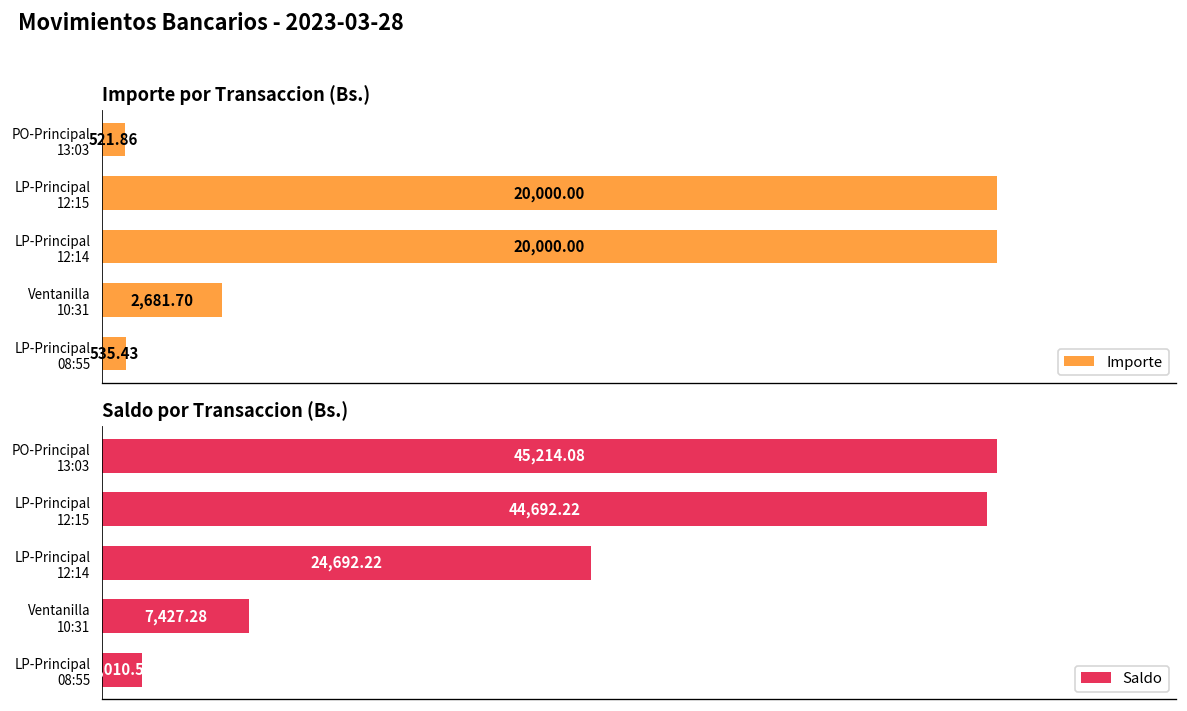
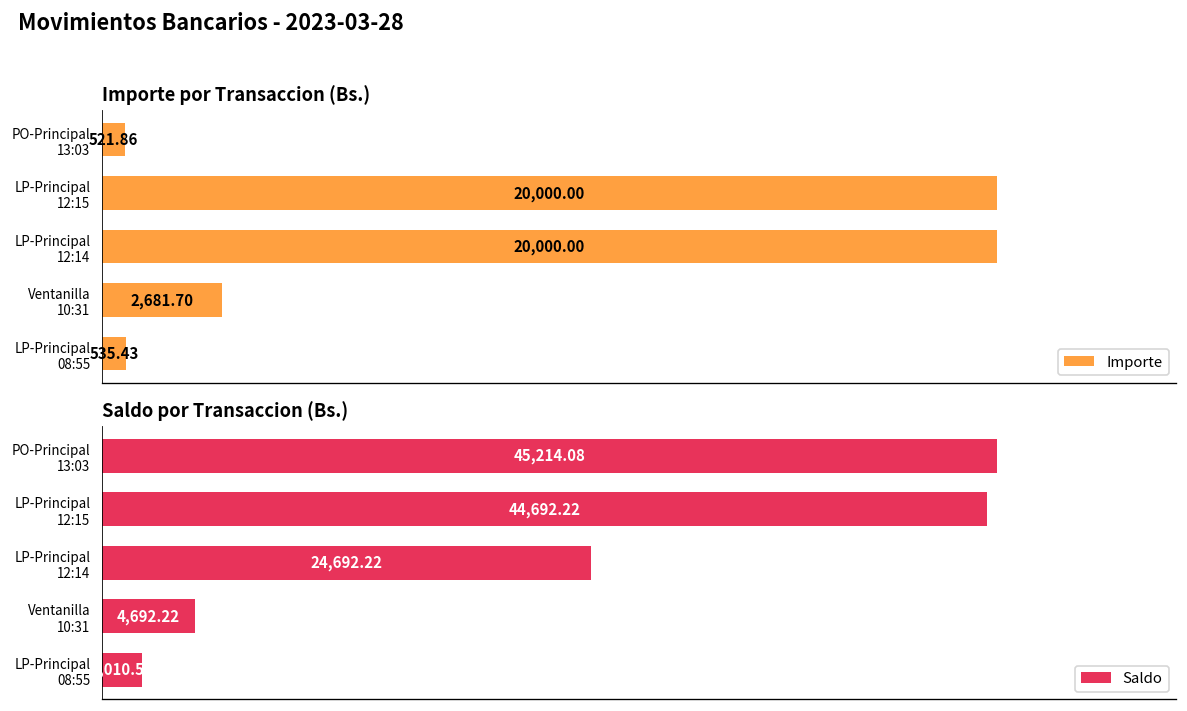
Saldo por Transaccion (Bs.), Ventanilla 10:31: 7,427.28 -> 4,692.22
